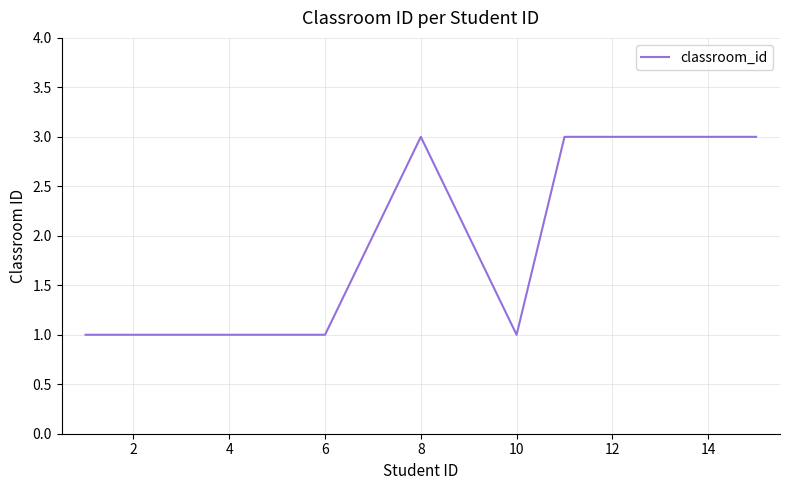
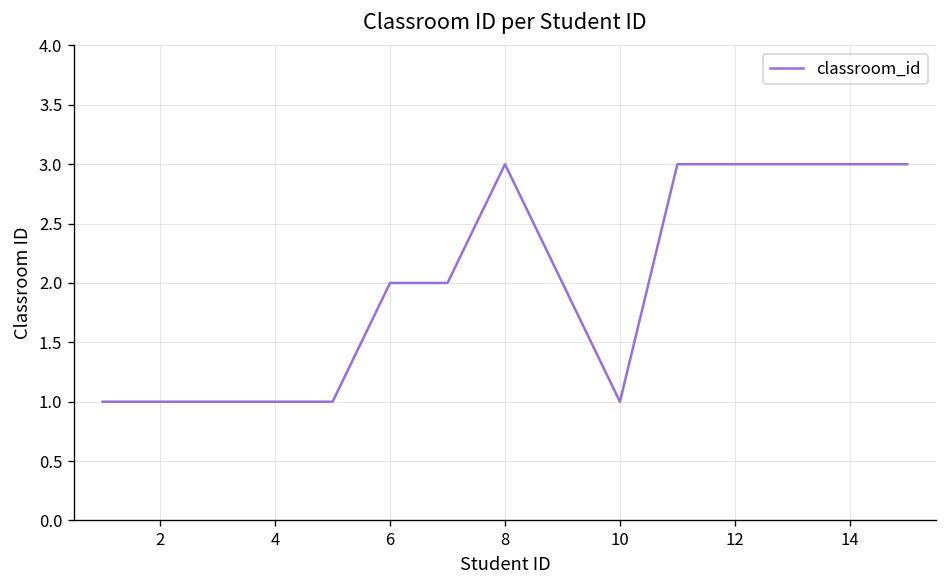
6: 1 -> 2
